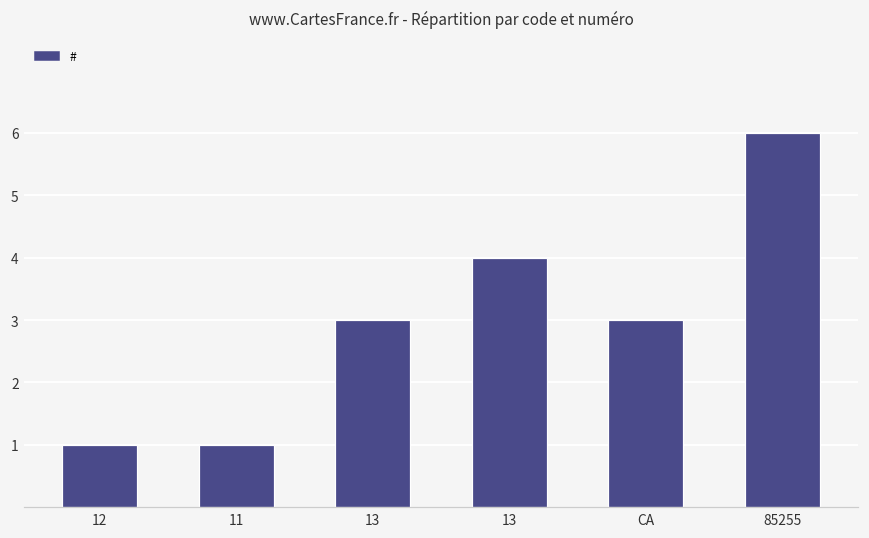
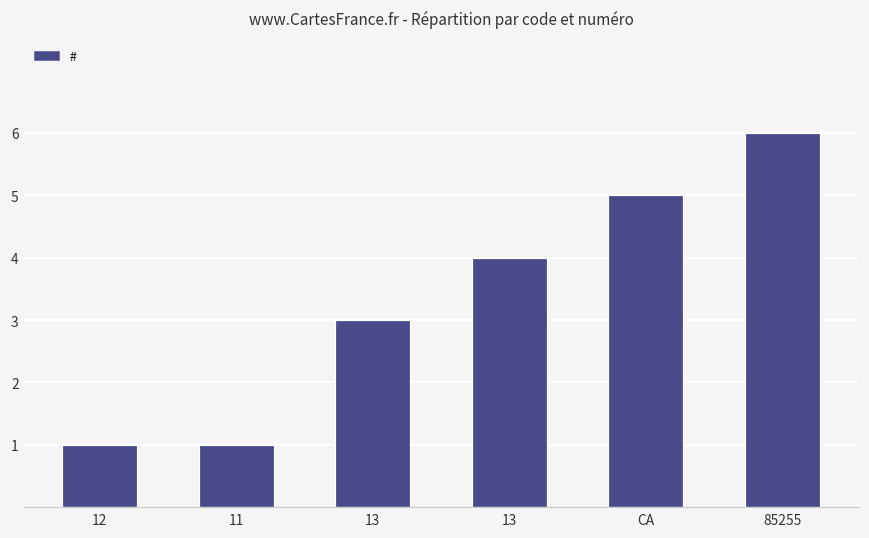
CA: 3 -> 5
